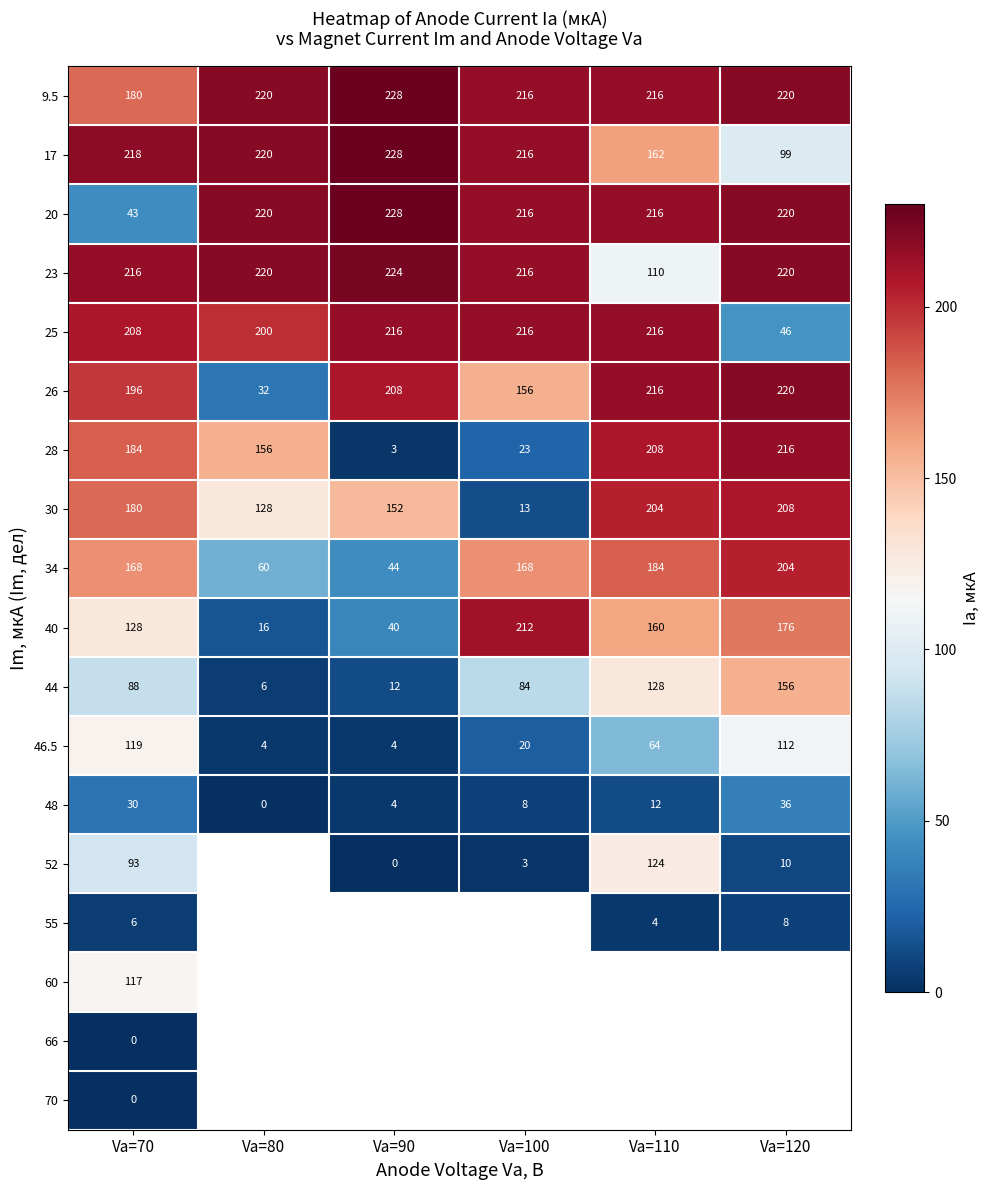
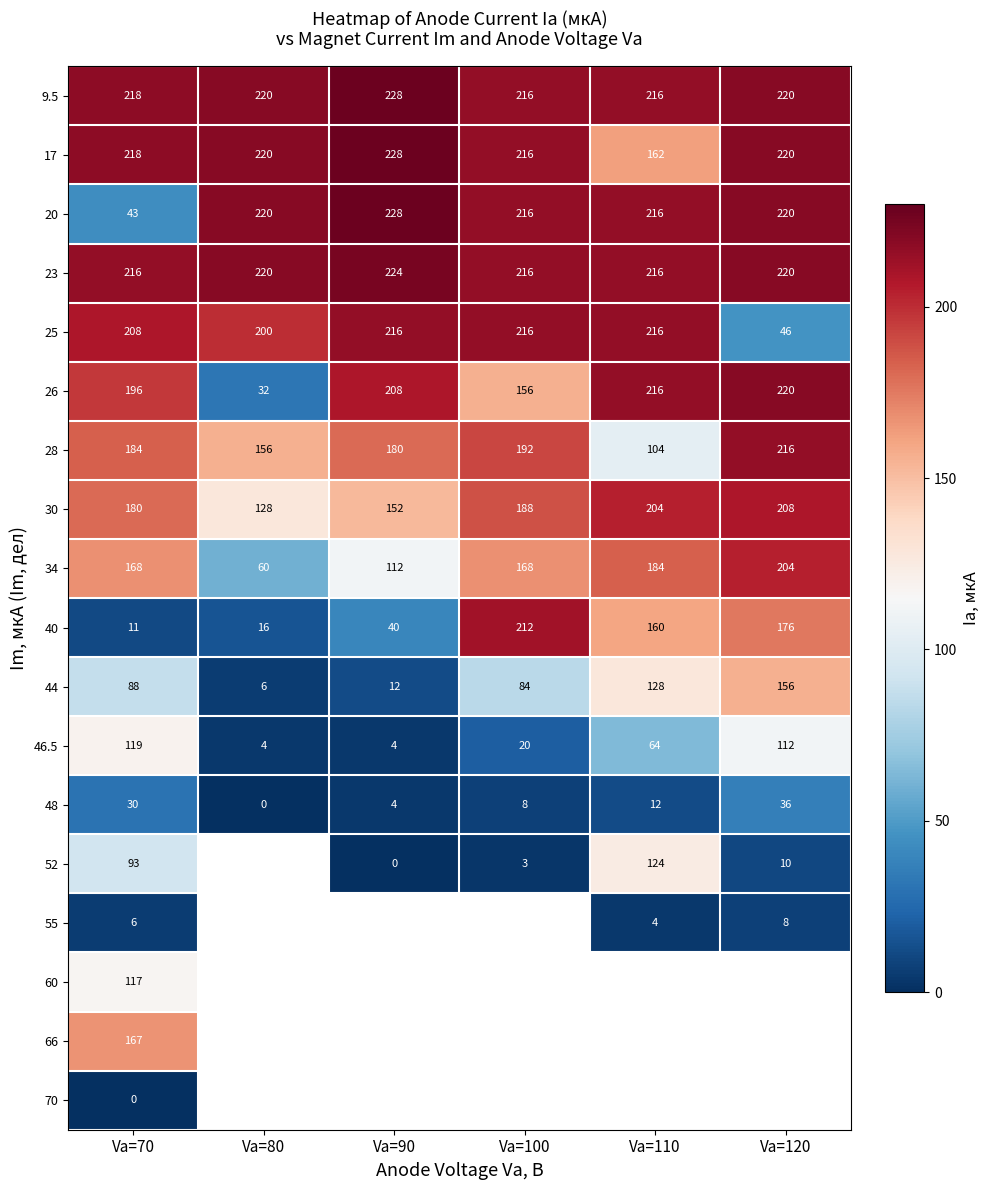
9.5, Va=70: 180 -> 218
17, Va=120: 99 -> 220
23, Va=110: 110 -> 216
28, Va=90: 3 -> 180
28, Va=100: 23 -> 192
28, Va=110: 208 -> 104
30, Va=100: 13 -> 188
34, Va=90: 44 -> 112
40, Va=70: 128 -> 11
66, Va=70: 0 -> 167
